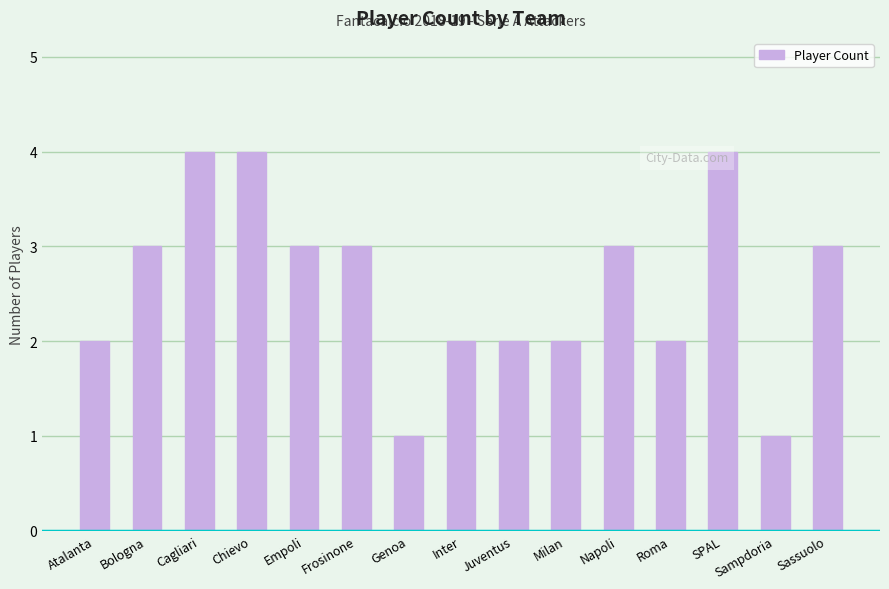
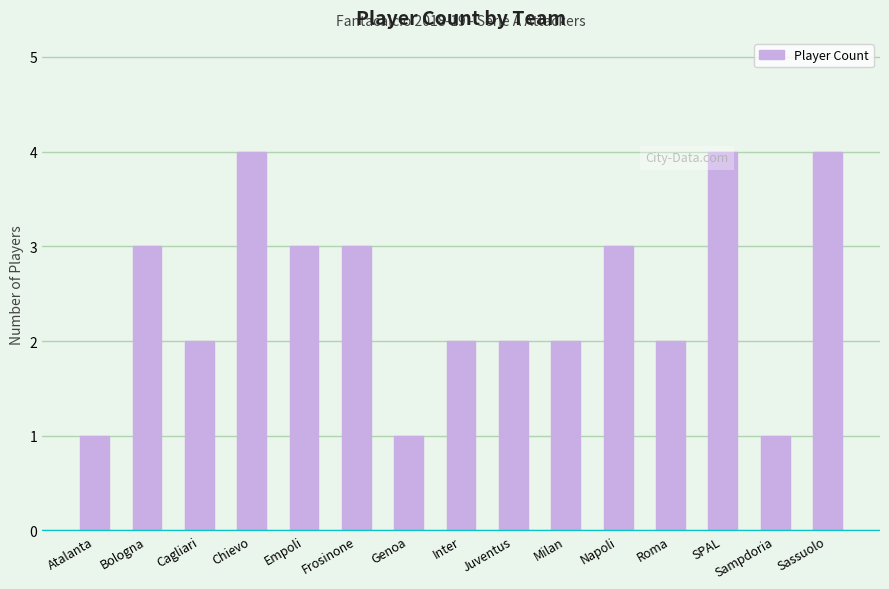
Atalanta: 2 -> 1
Cagliari: 4 -> 2
Sassuolo: 3 -> 4
